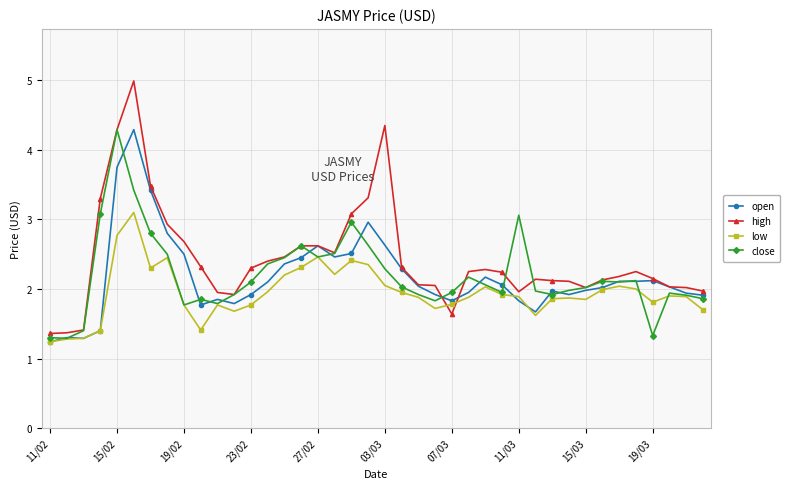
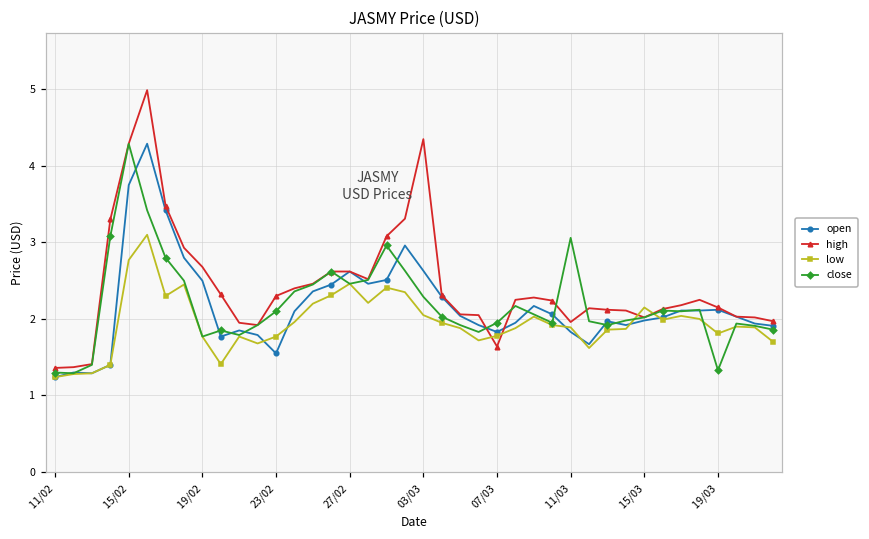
open, 23/02: 1.9 -> 1.6
low, 15/03: 1.9 -> 2.2
